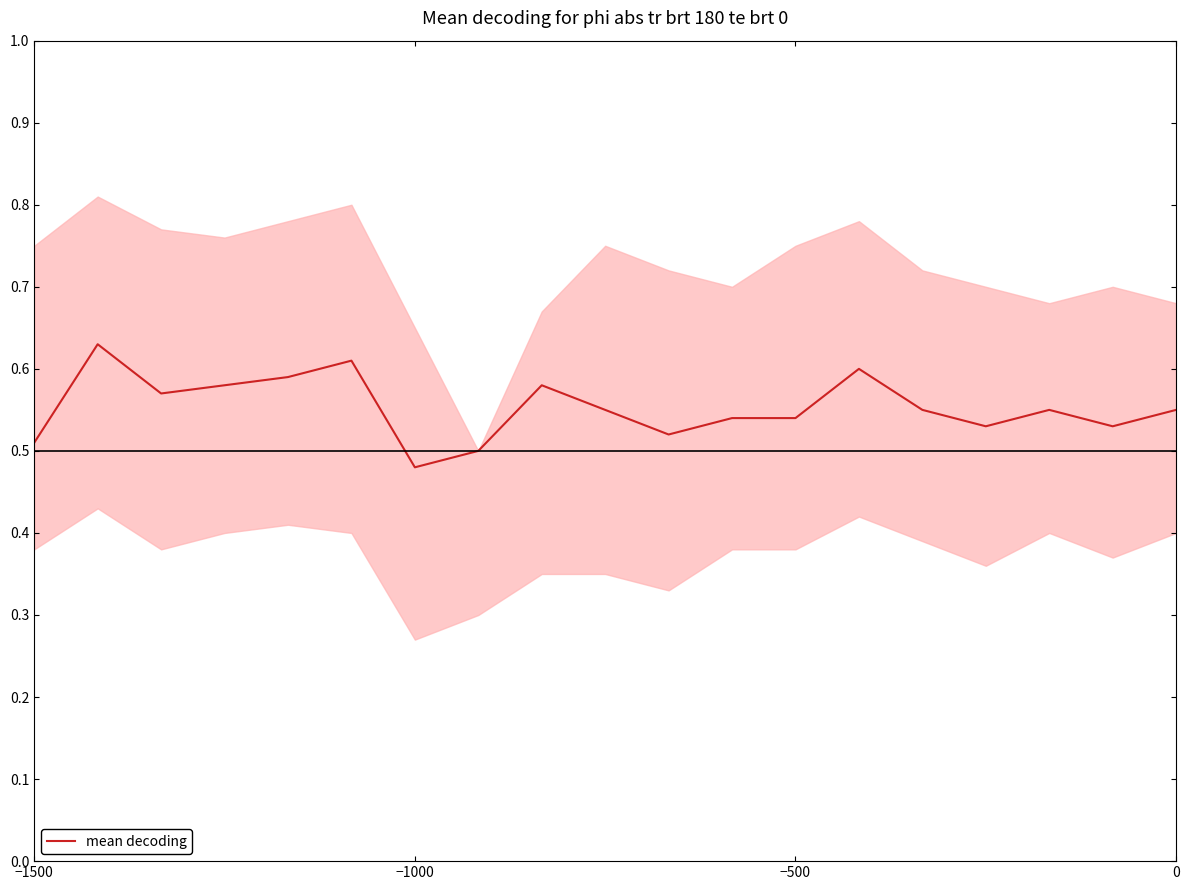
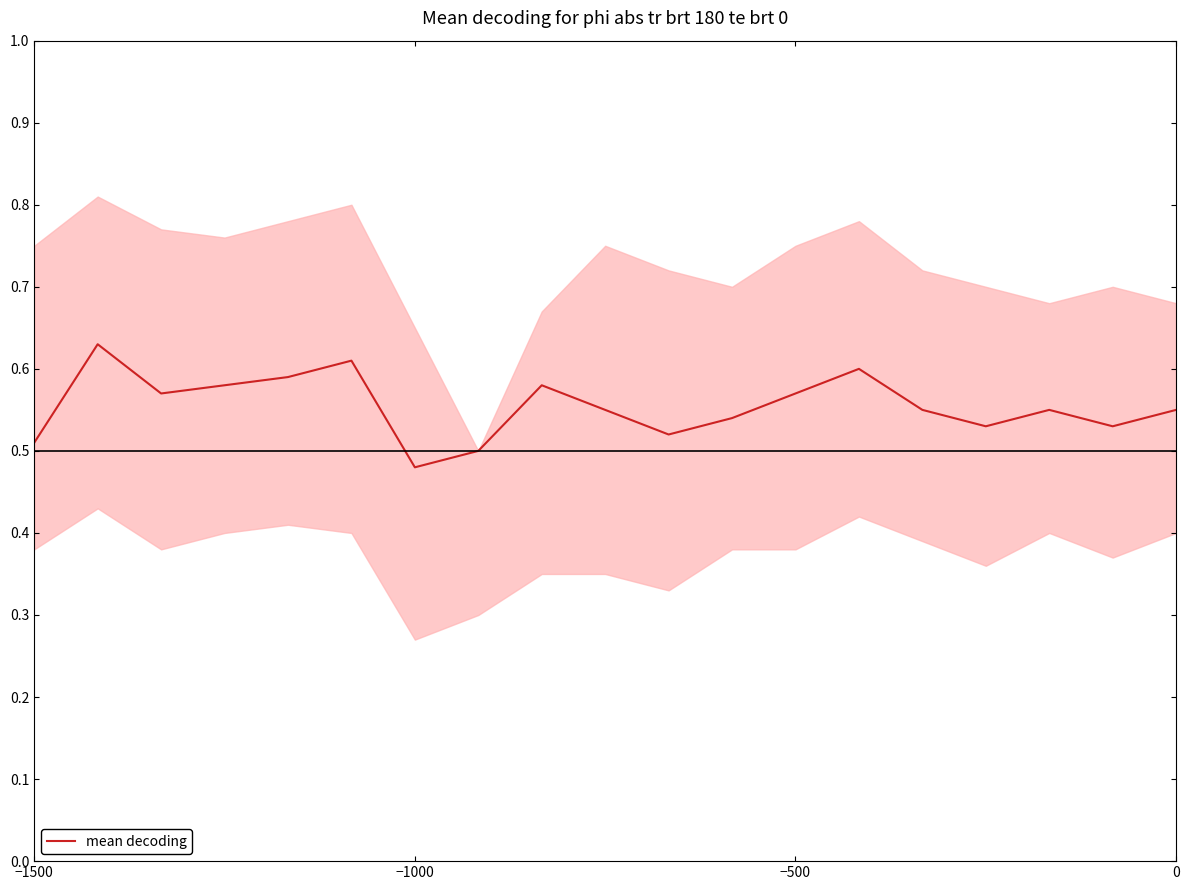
mean decoding, −500: 0.54 -> 0.57
